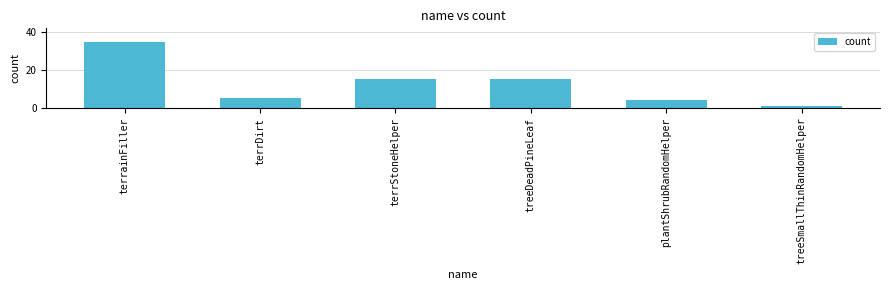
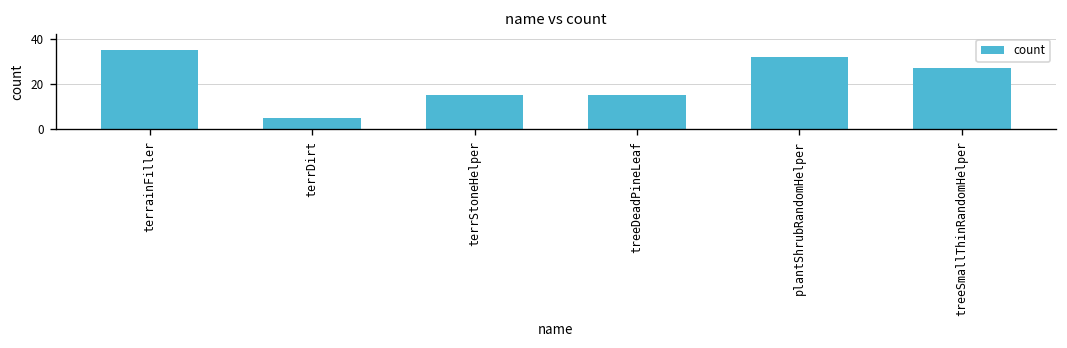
plantShrubRandomHelper: 4 -> 32
treeSmallThinRandomHelper: 1 -> 27
